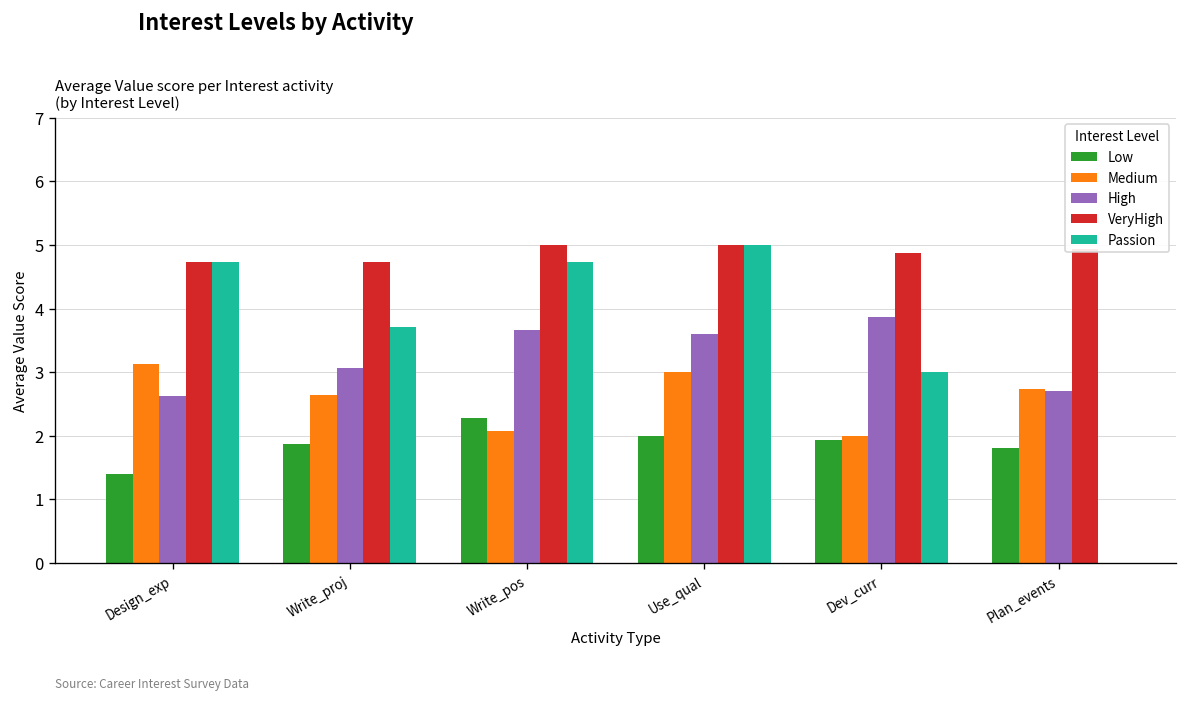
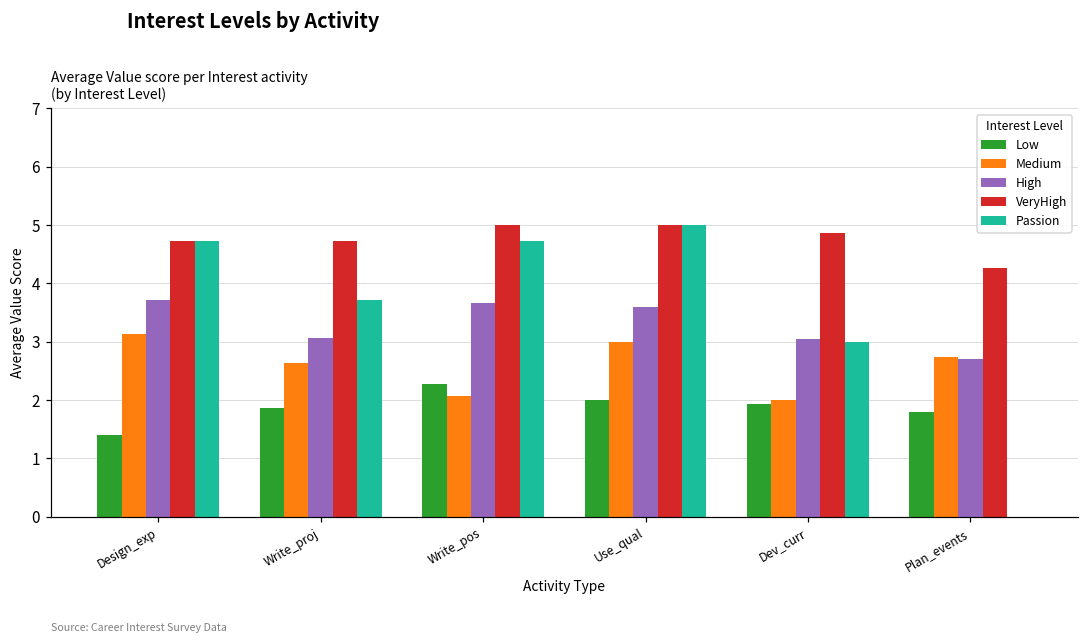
High, Design_exp: 2.6 -> 3.7
High, Dev_curr: 3.9 -> 3.0
VeryHigh, Plan_events: 4.9 -> 4.3
